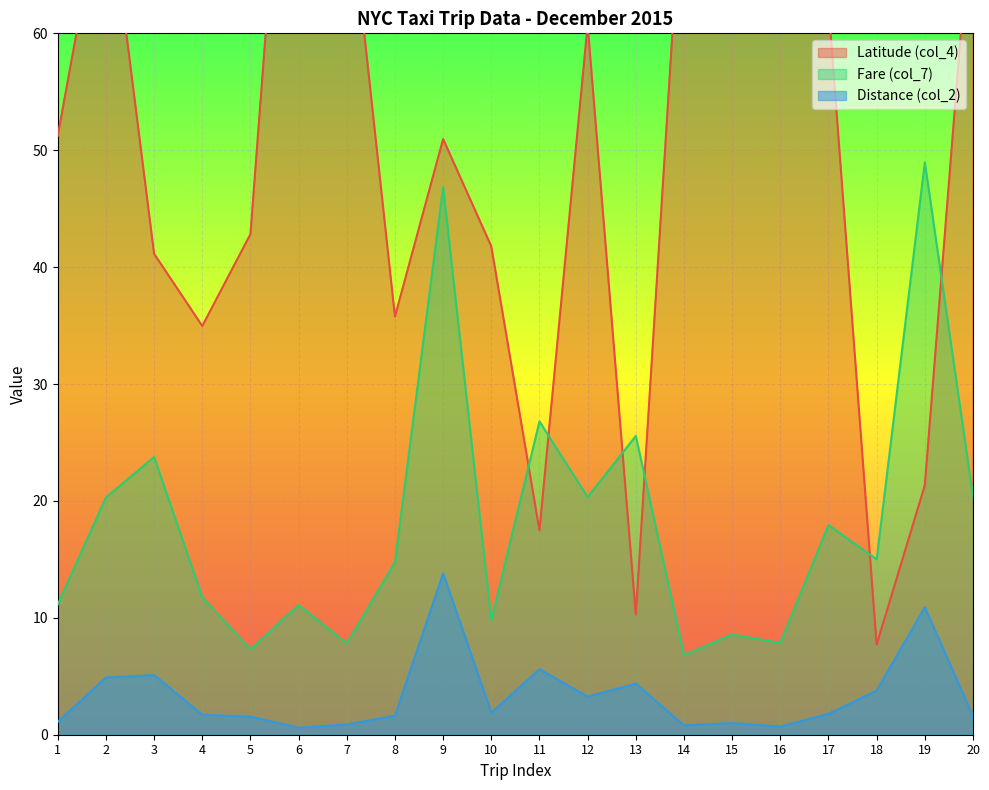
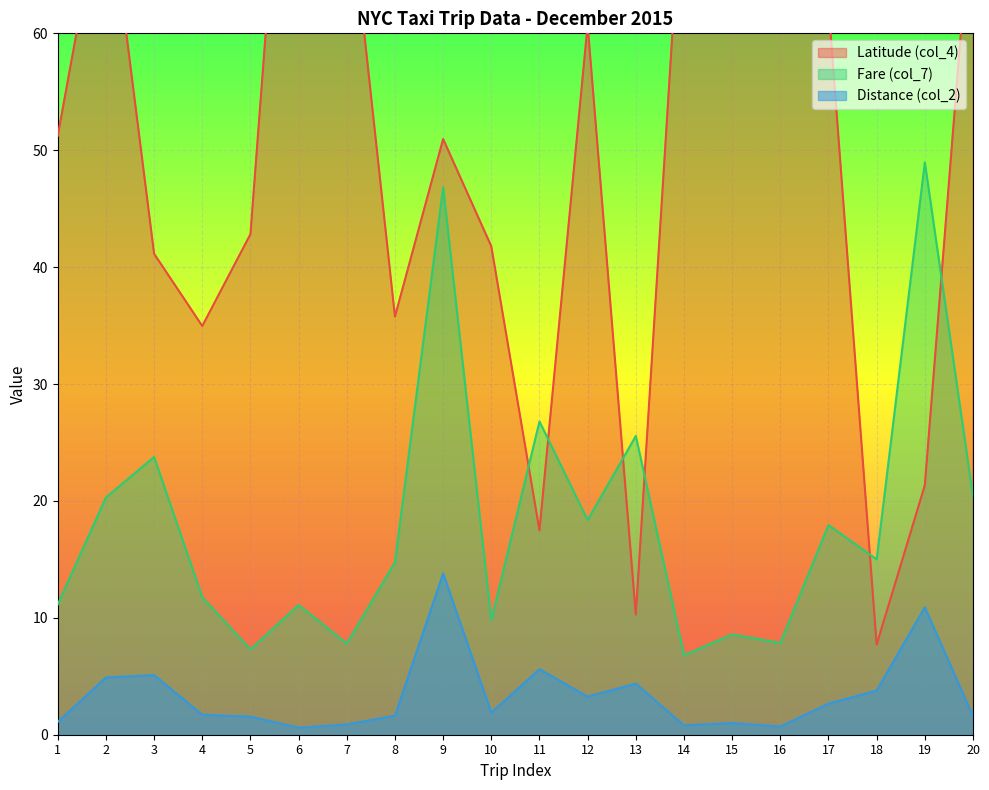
Fare (col_7), 12: 20.3 -> 18.4
Distance (col_2), 17: 1.8 -> 2.7
